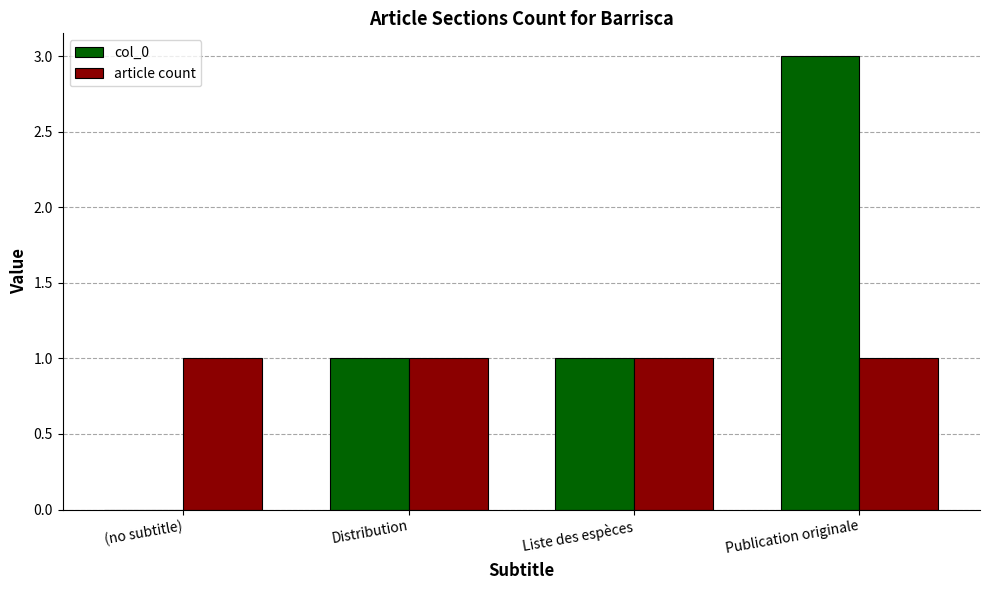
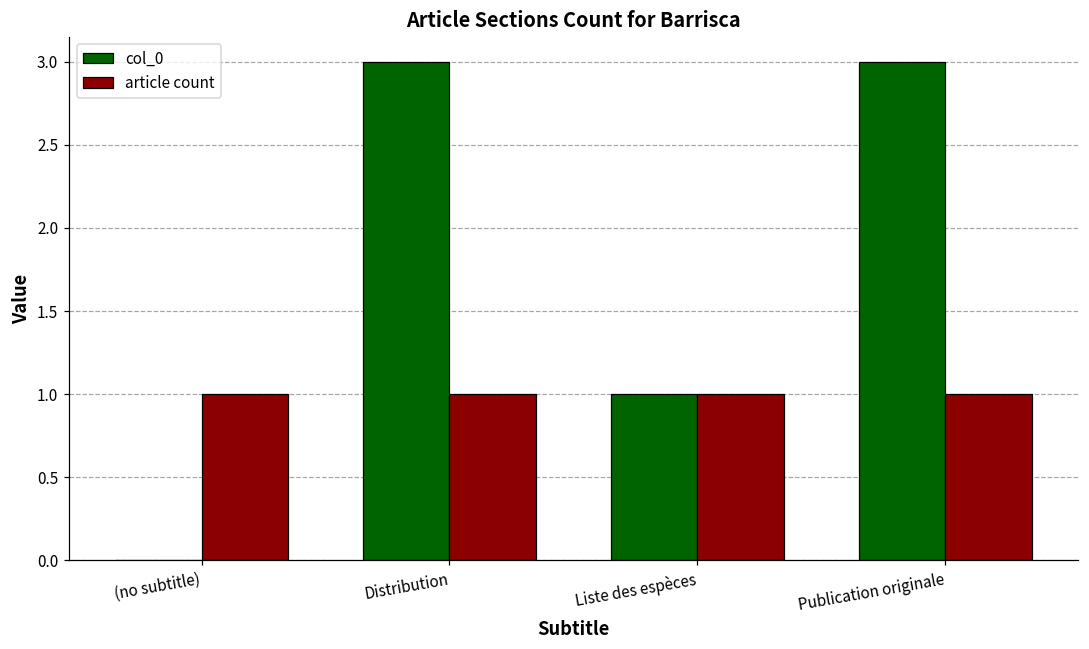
col_0, Distribution: 1 -> 3
